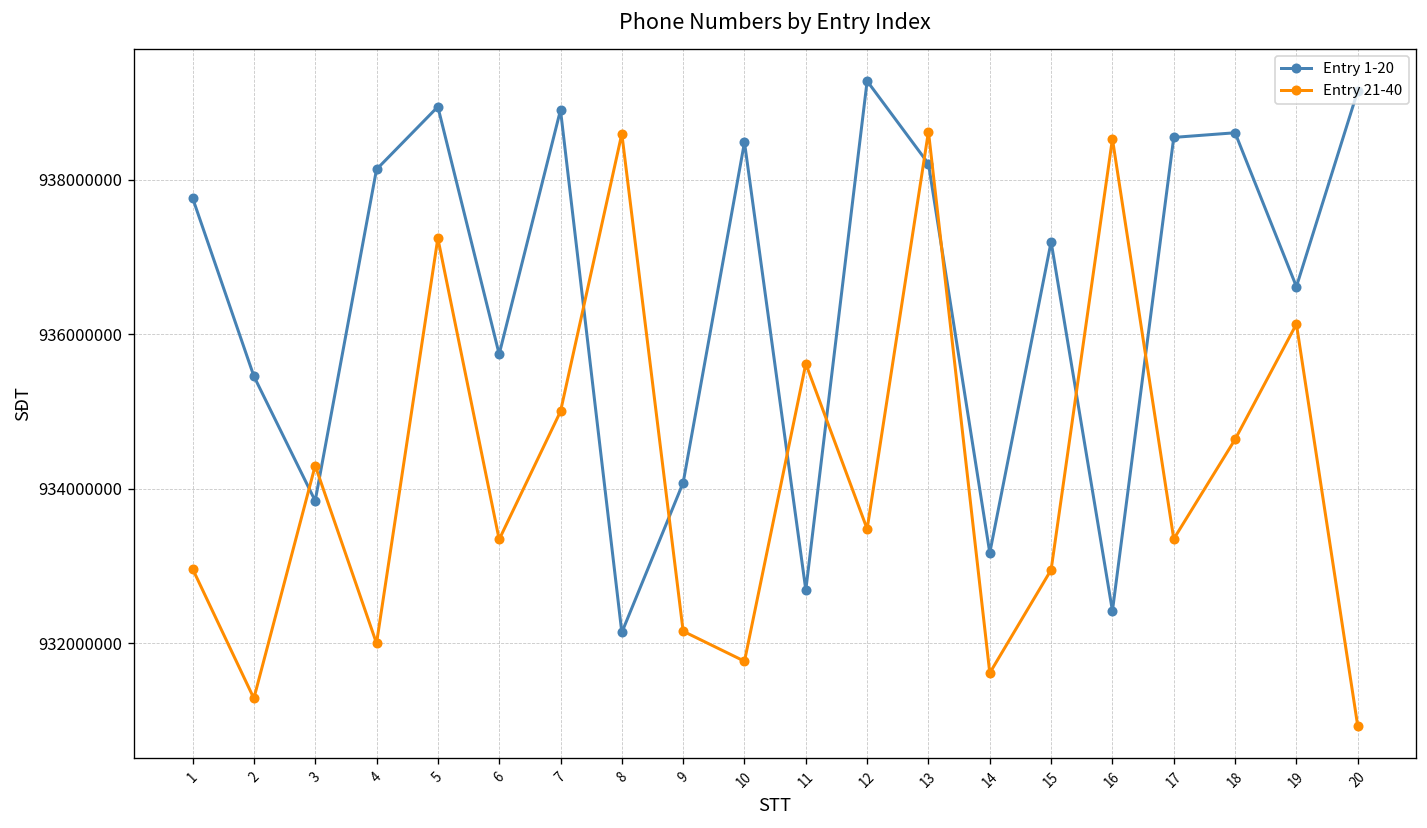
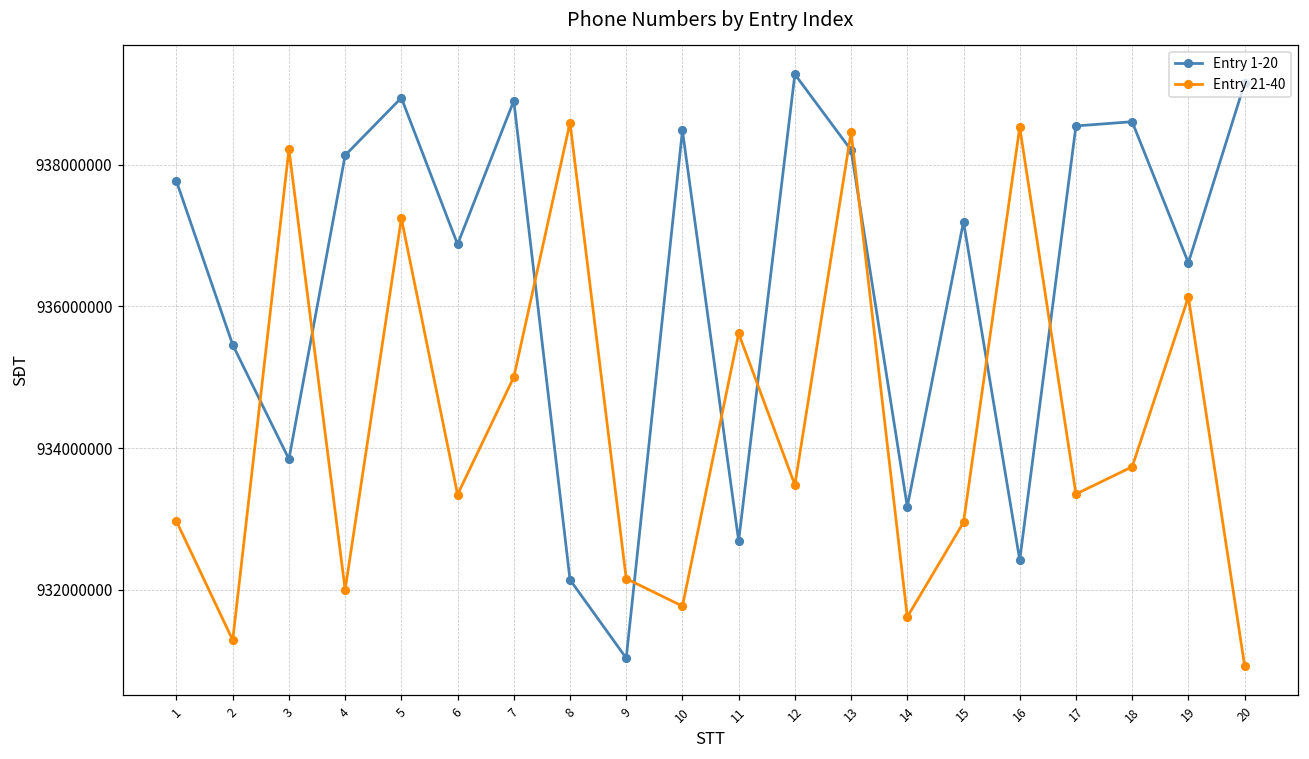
Entry 21-40, 3: 934300000 -> 938200000
Entry 1-20, 6: 935700000 -> 936900000
Entry 1-20, 9: 934100000 -> 931000000
Entry 21-40, 13: 938600000 -> 938500000
Entry 21-40, 18: 934600000 -> 933700000
